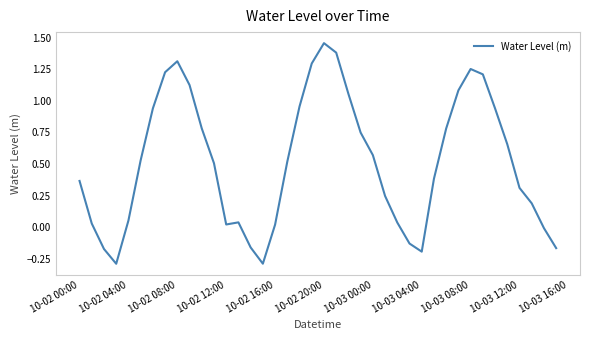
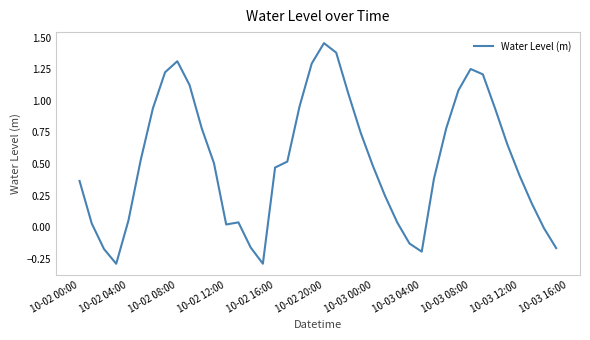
10-02 16:00: 0.02 -> 0.47
10-03 00:00: 0.57 -> 0.49
10-03 12:00: 0.31 -> 0.41
